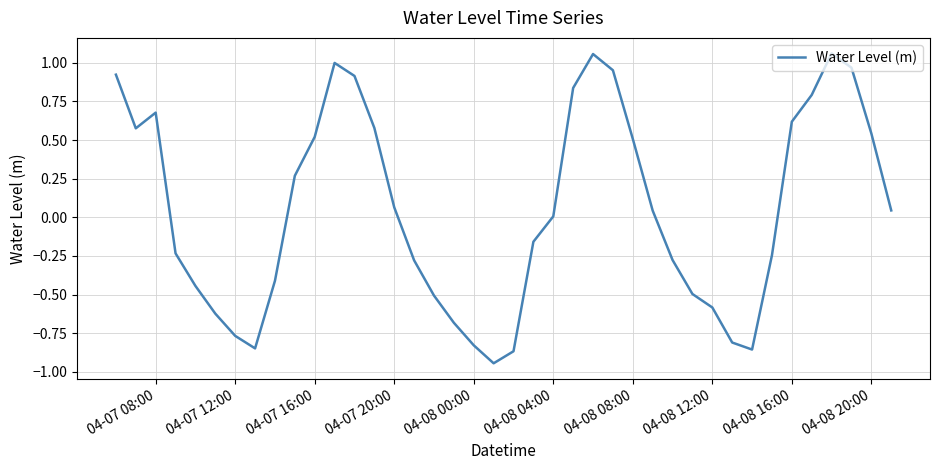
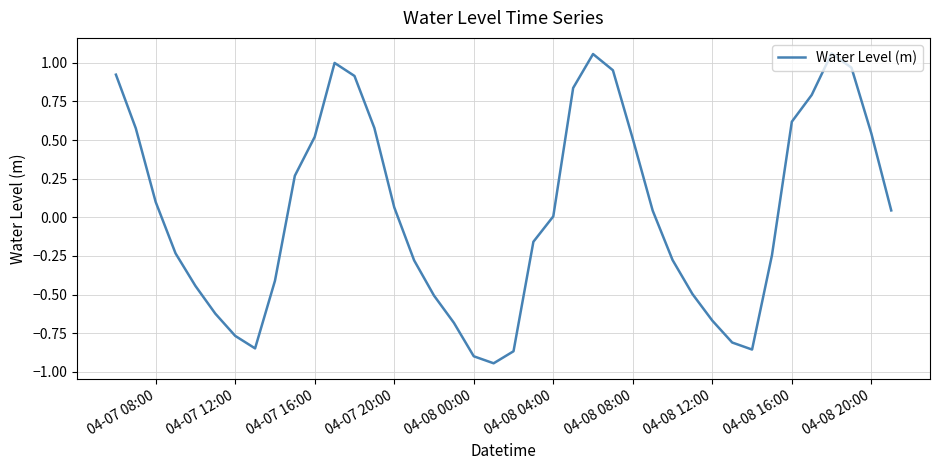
04-07 08:00: 0.68 -> 0.10
04-08 00:00: -0.83 -> -0.90
04-08 12:00: -0.58 -> -0.67
